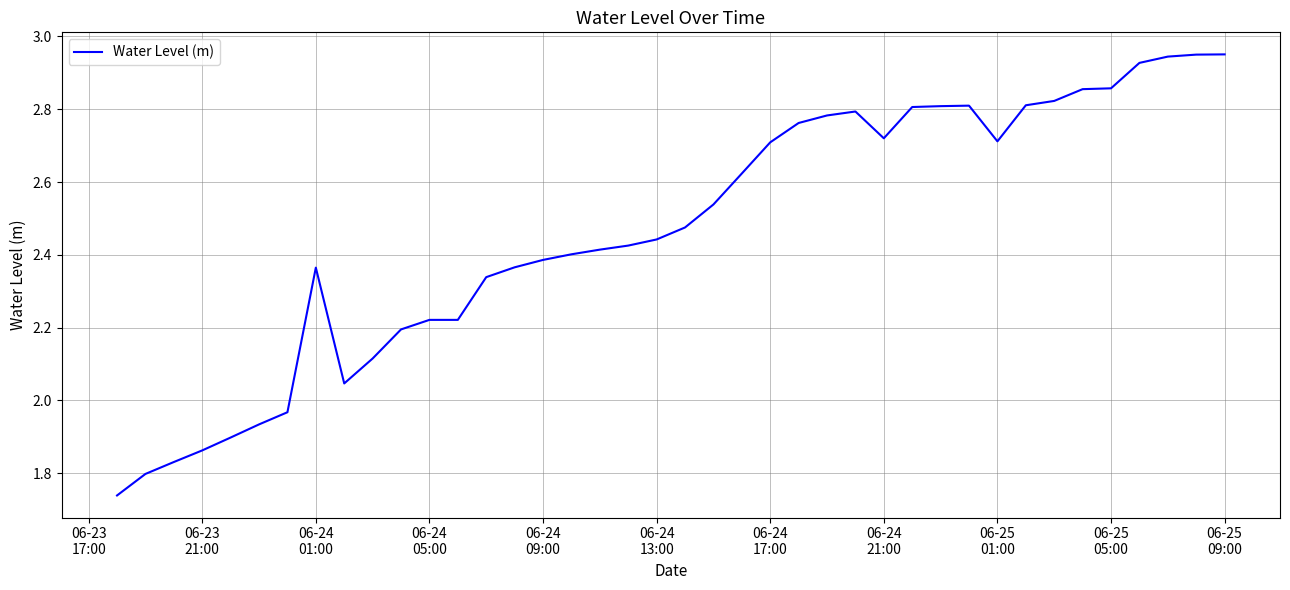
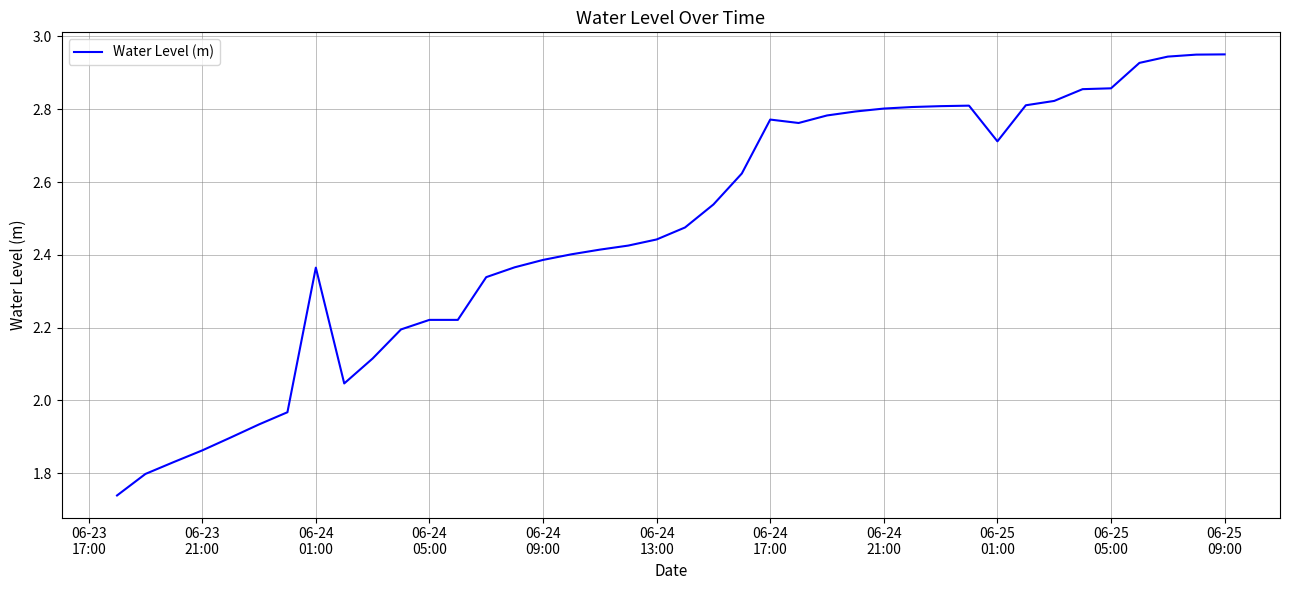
06-24 17:00: 2.71 -> 2.77
06-24 21:00: 2.72 -> 2.80
